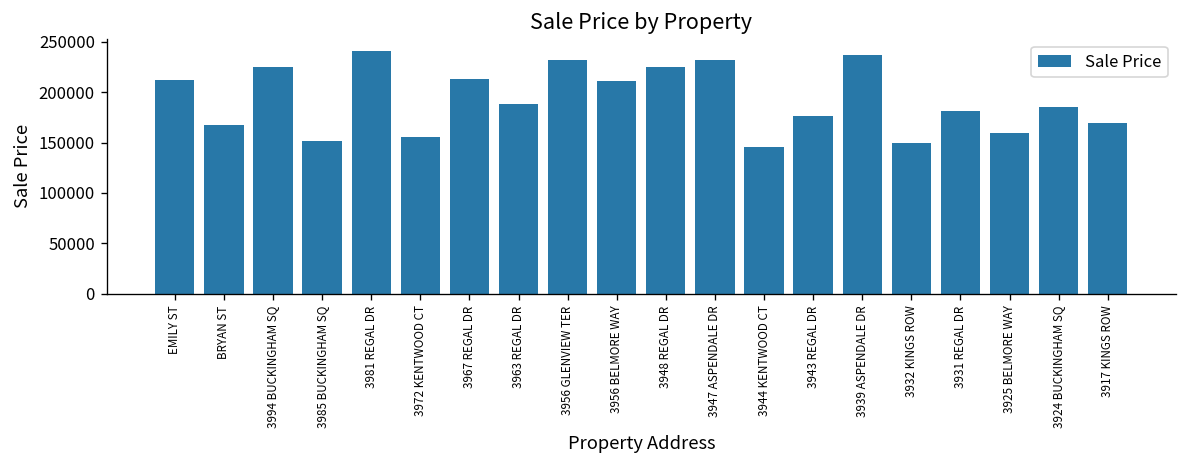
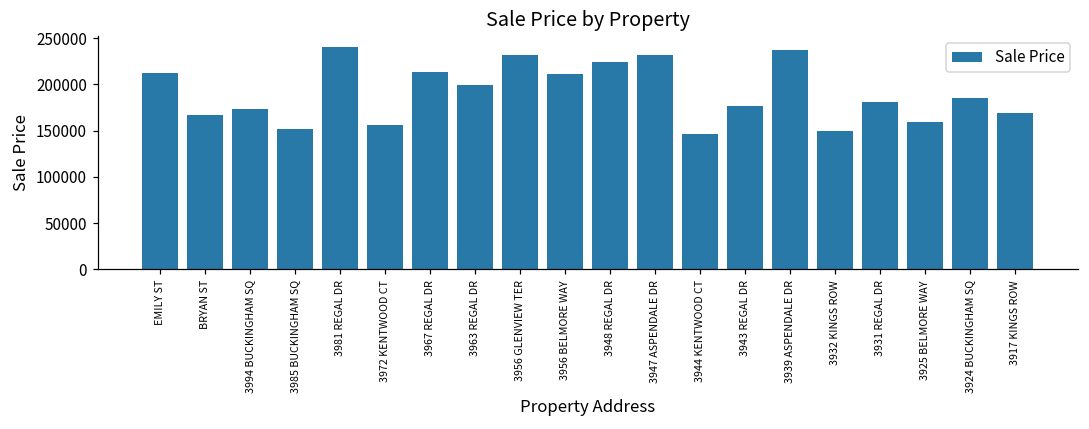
3994 BUCKINGHAM SQ: 230000 -> 170000
3963 REGAL DR: 190000 -> 200000
